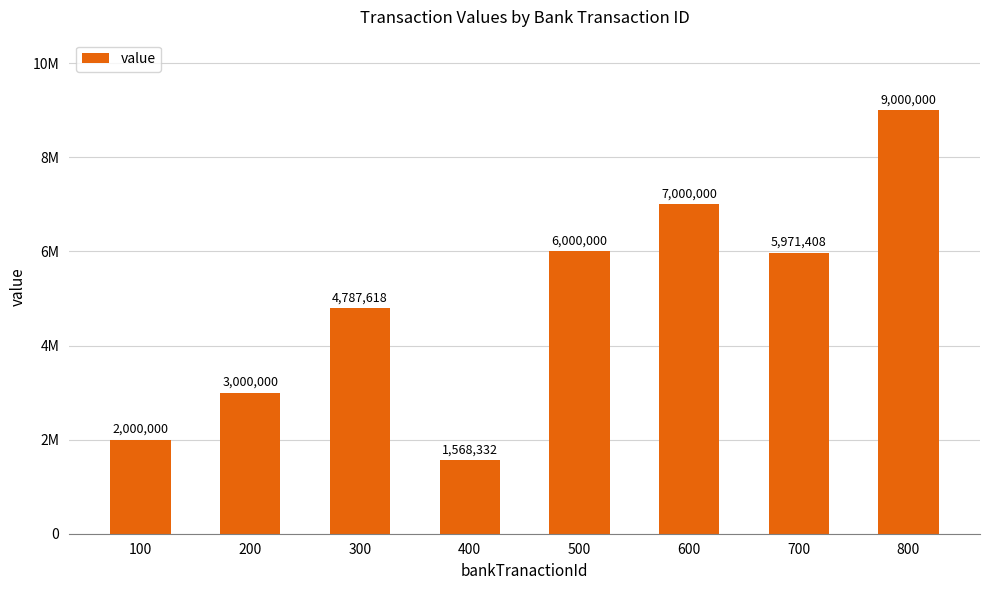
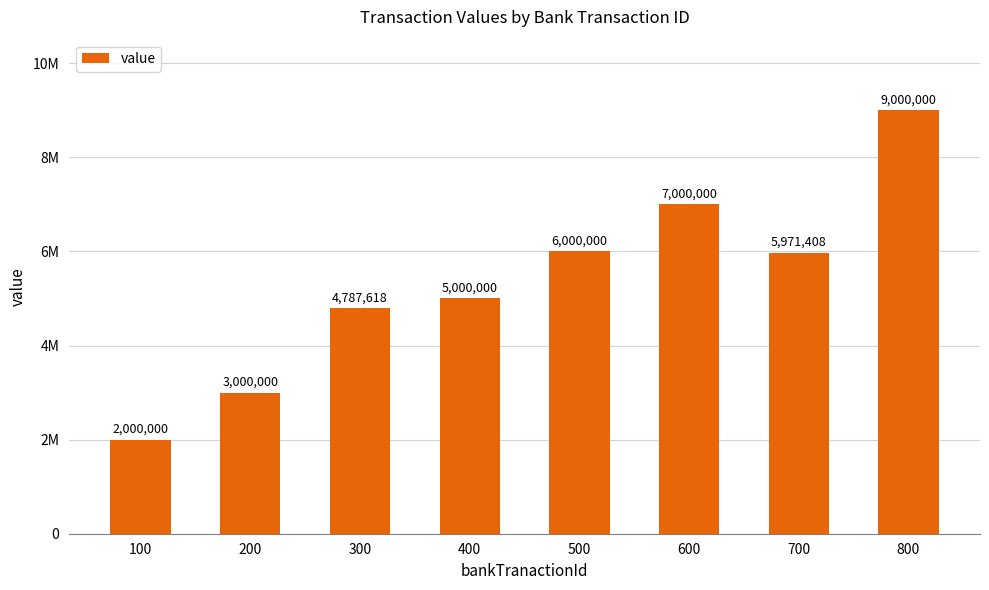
400: 1,568,332 -> 5,000,000
